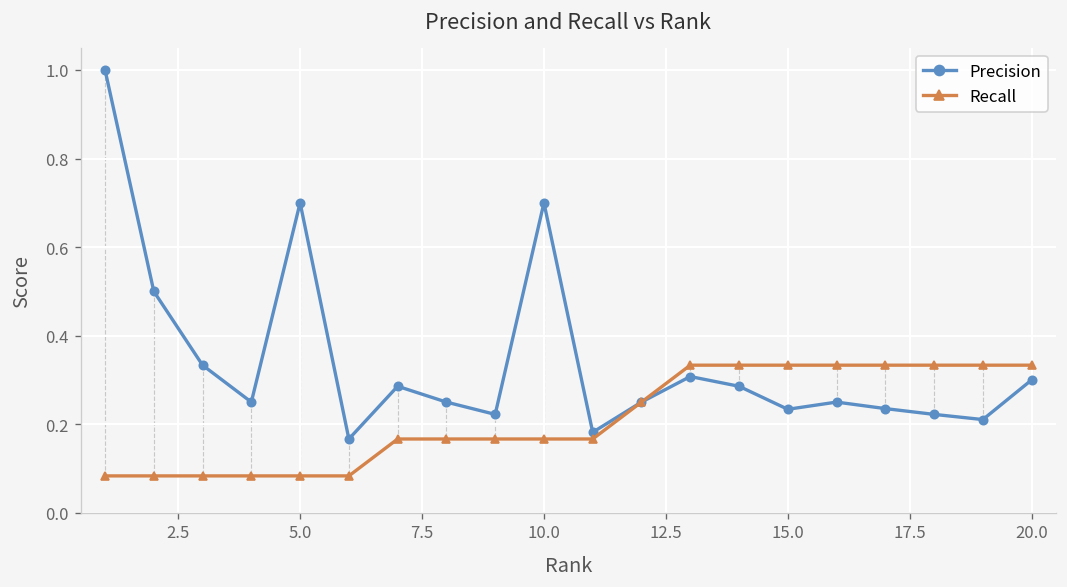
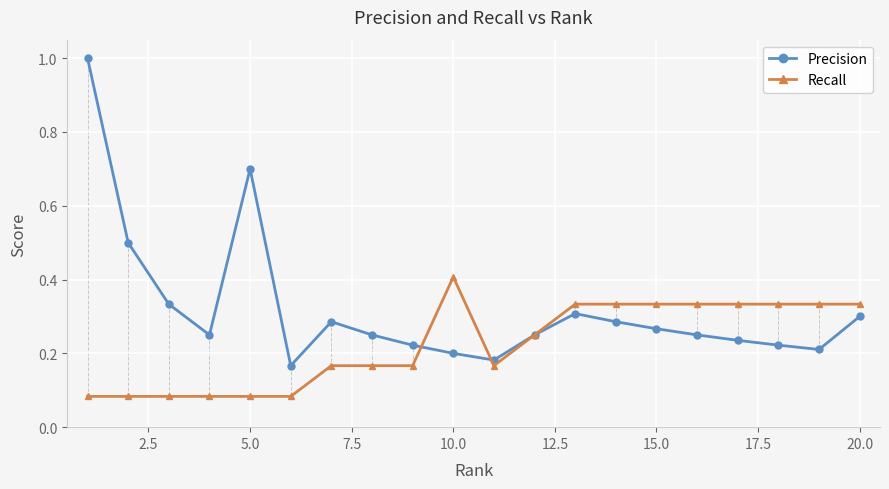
Precision, 10.0: 0.7 -> 0.2
Recall, 10.0: 0.17 -> 0.41
Precision, 15.0: 0.23 -> 0.27
